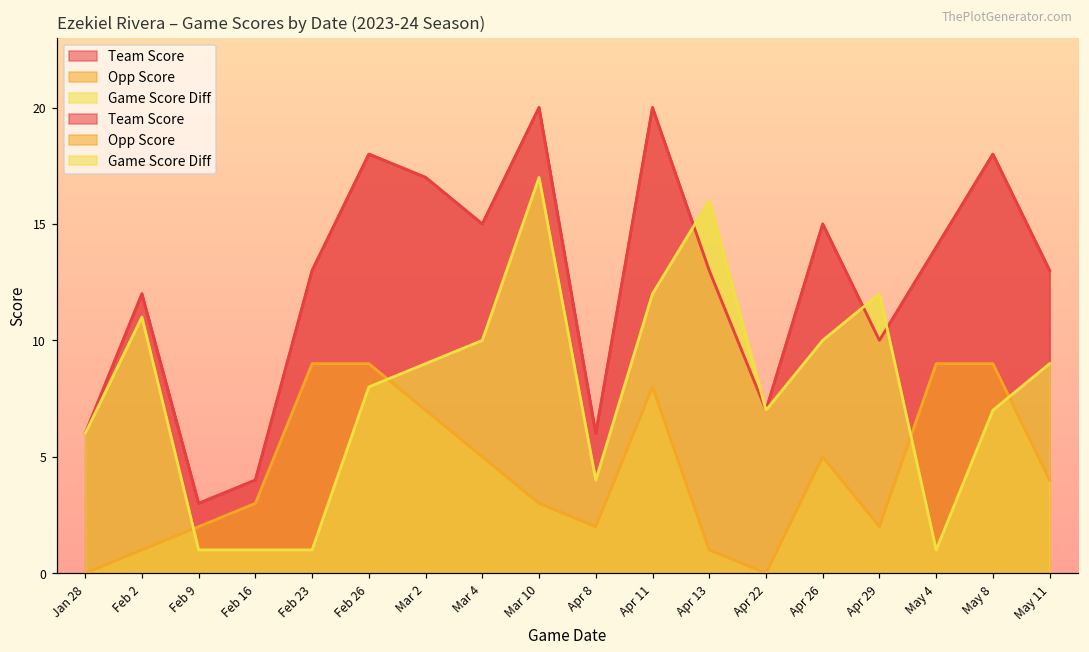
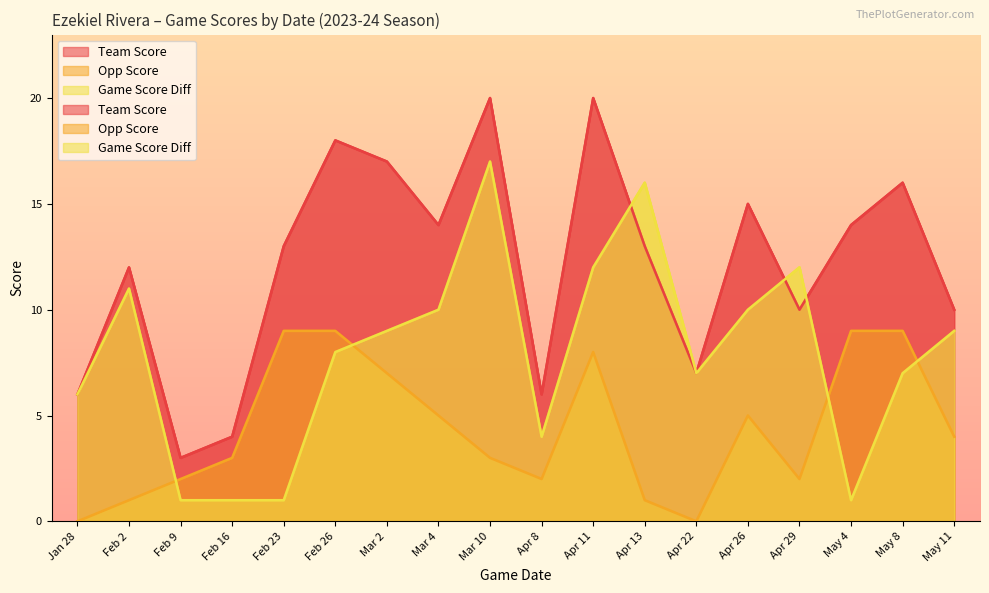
Team Score, Mar 4: 15 -> 14
Team Score, May 8: 18 -> 16
Team Score, May 11: 13 -> 10
